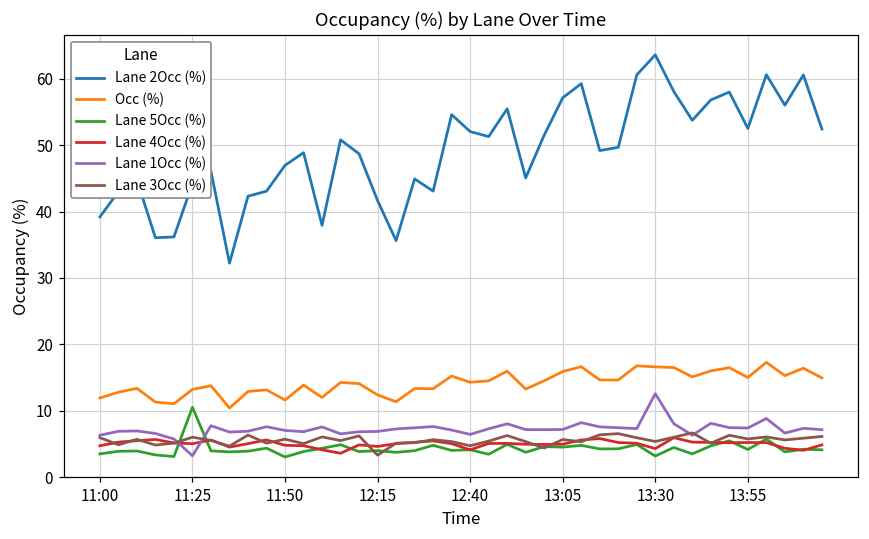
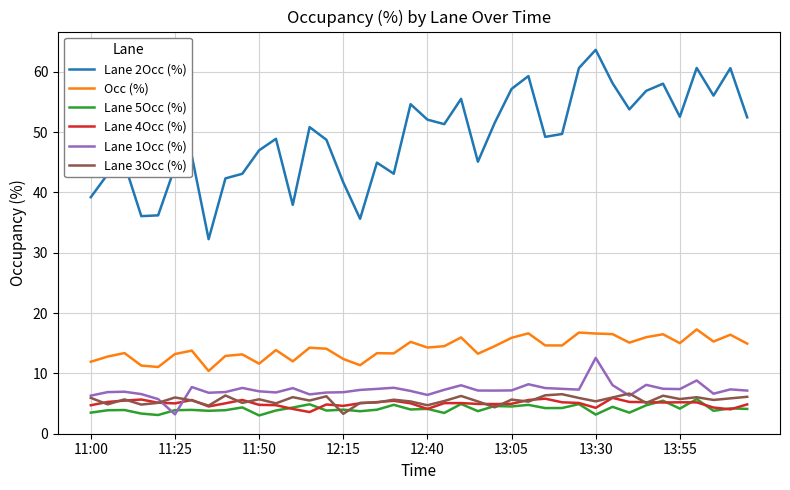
Lane 5Occ (%), 11:25: 11 -> 4
